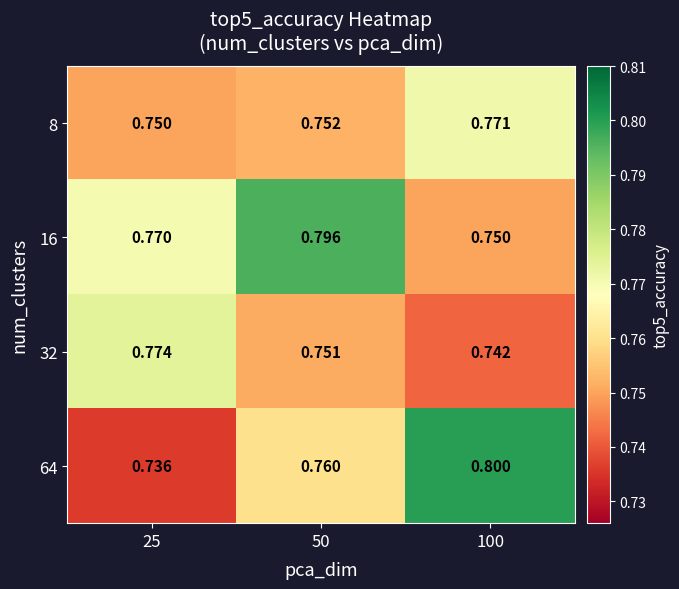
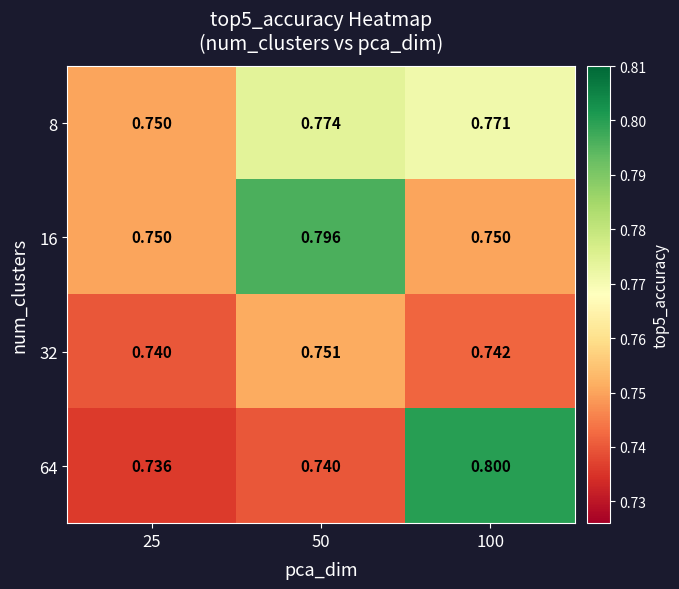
8, 50: 0.752 -> 0.774
16, 25: 0.770 -> 0.750
32, 25: 0.774 -> 0.740
64, 50: 0.760 -> 0.740
